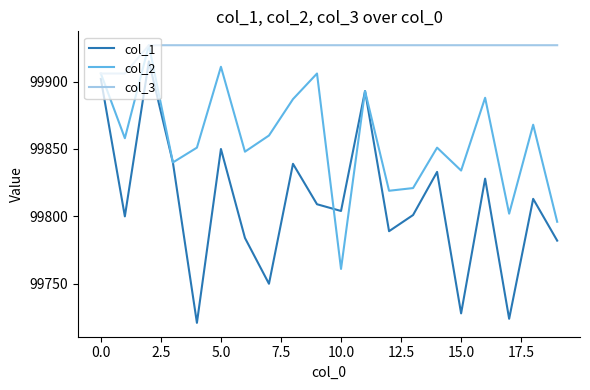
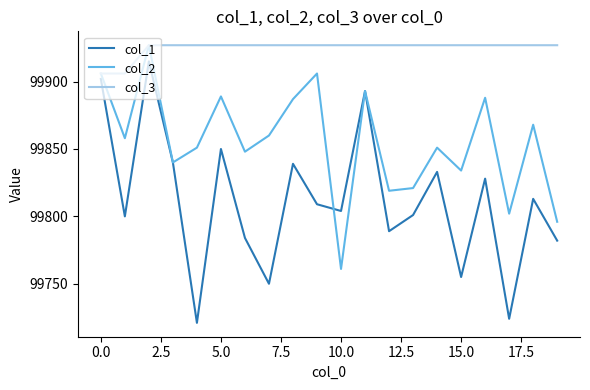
col_2, 5.0: 99911 -> 99889
col_1, 15.0: 99728 -> 99755
